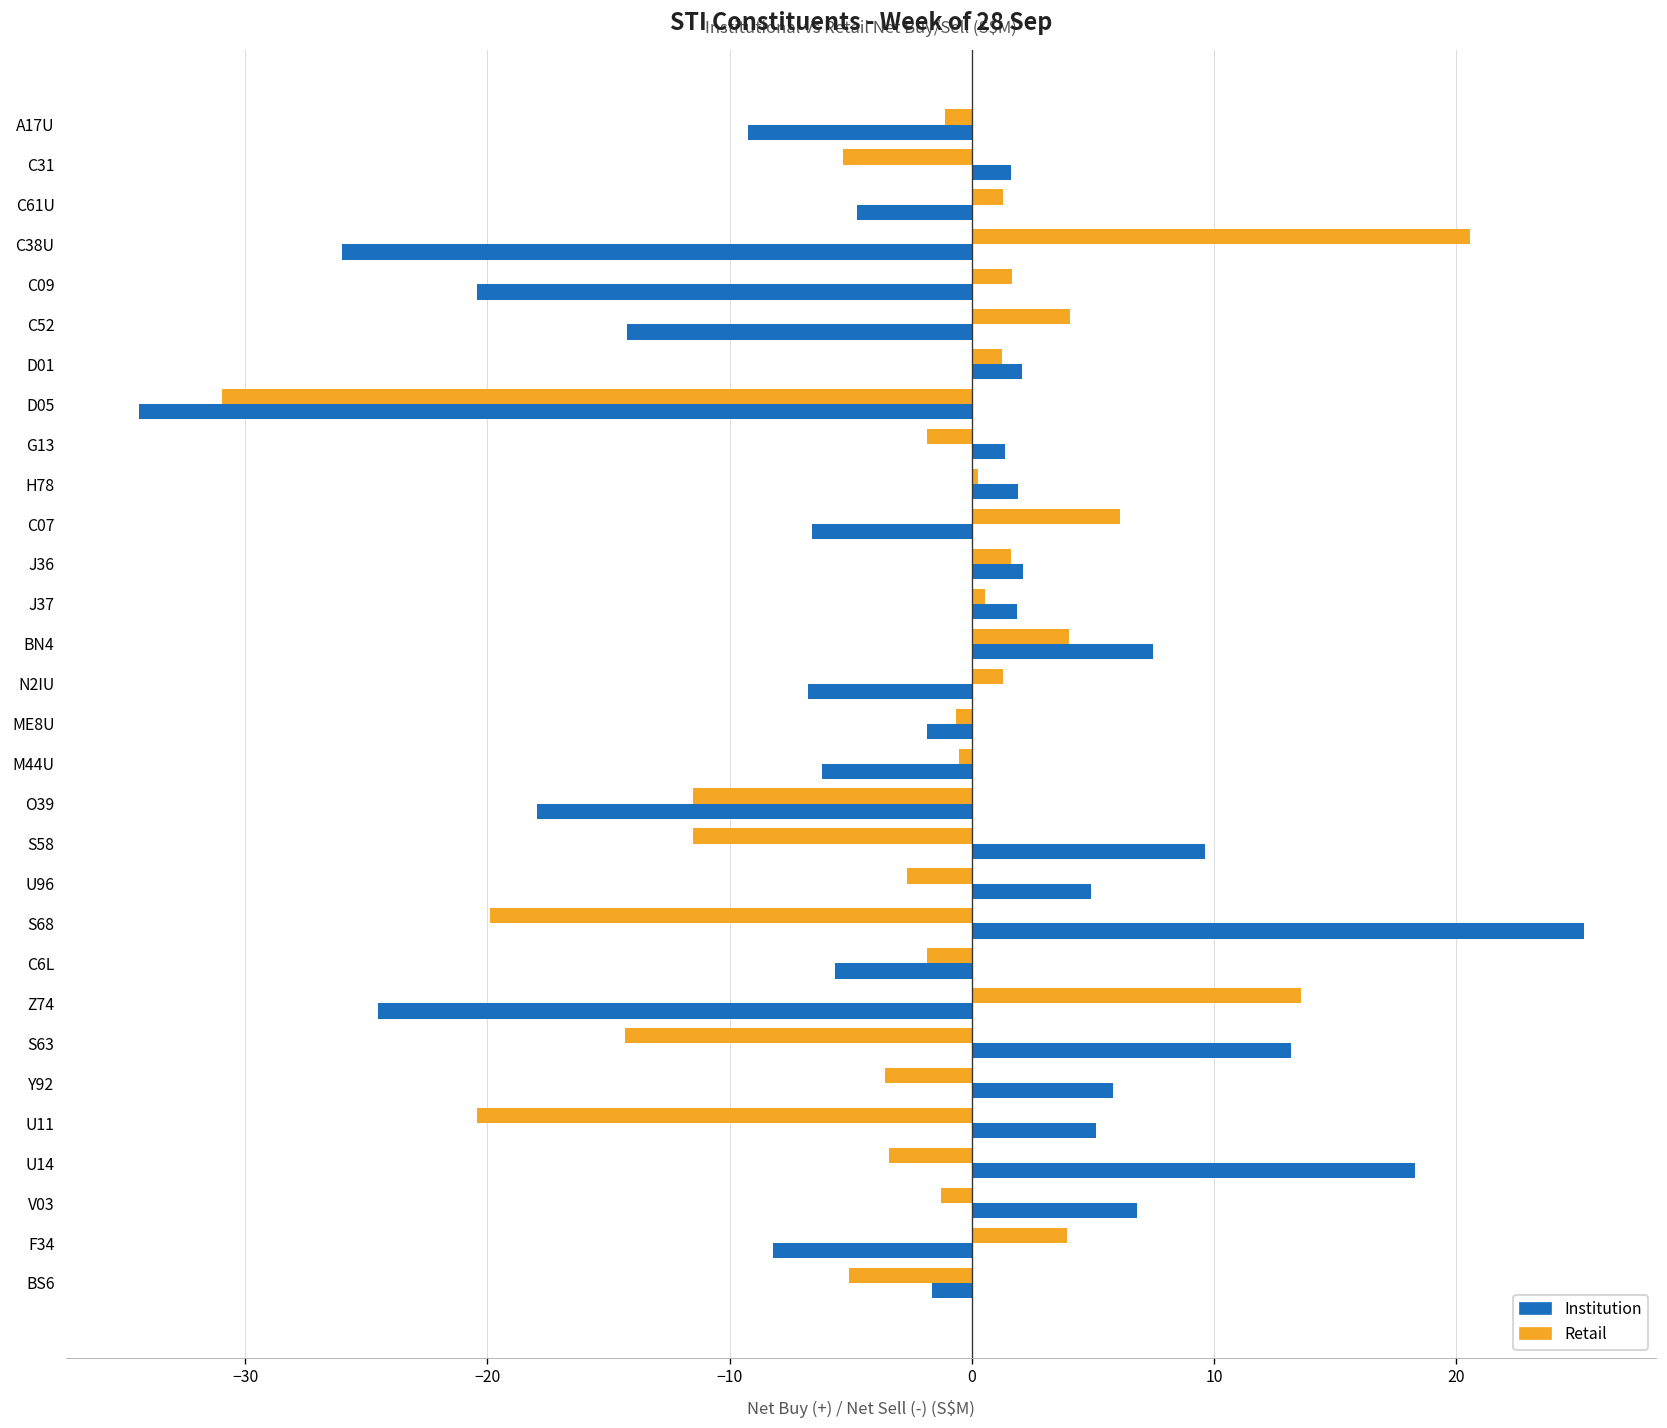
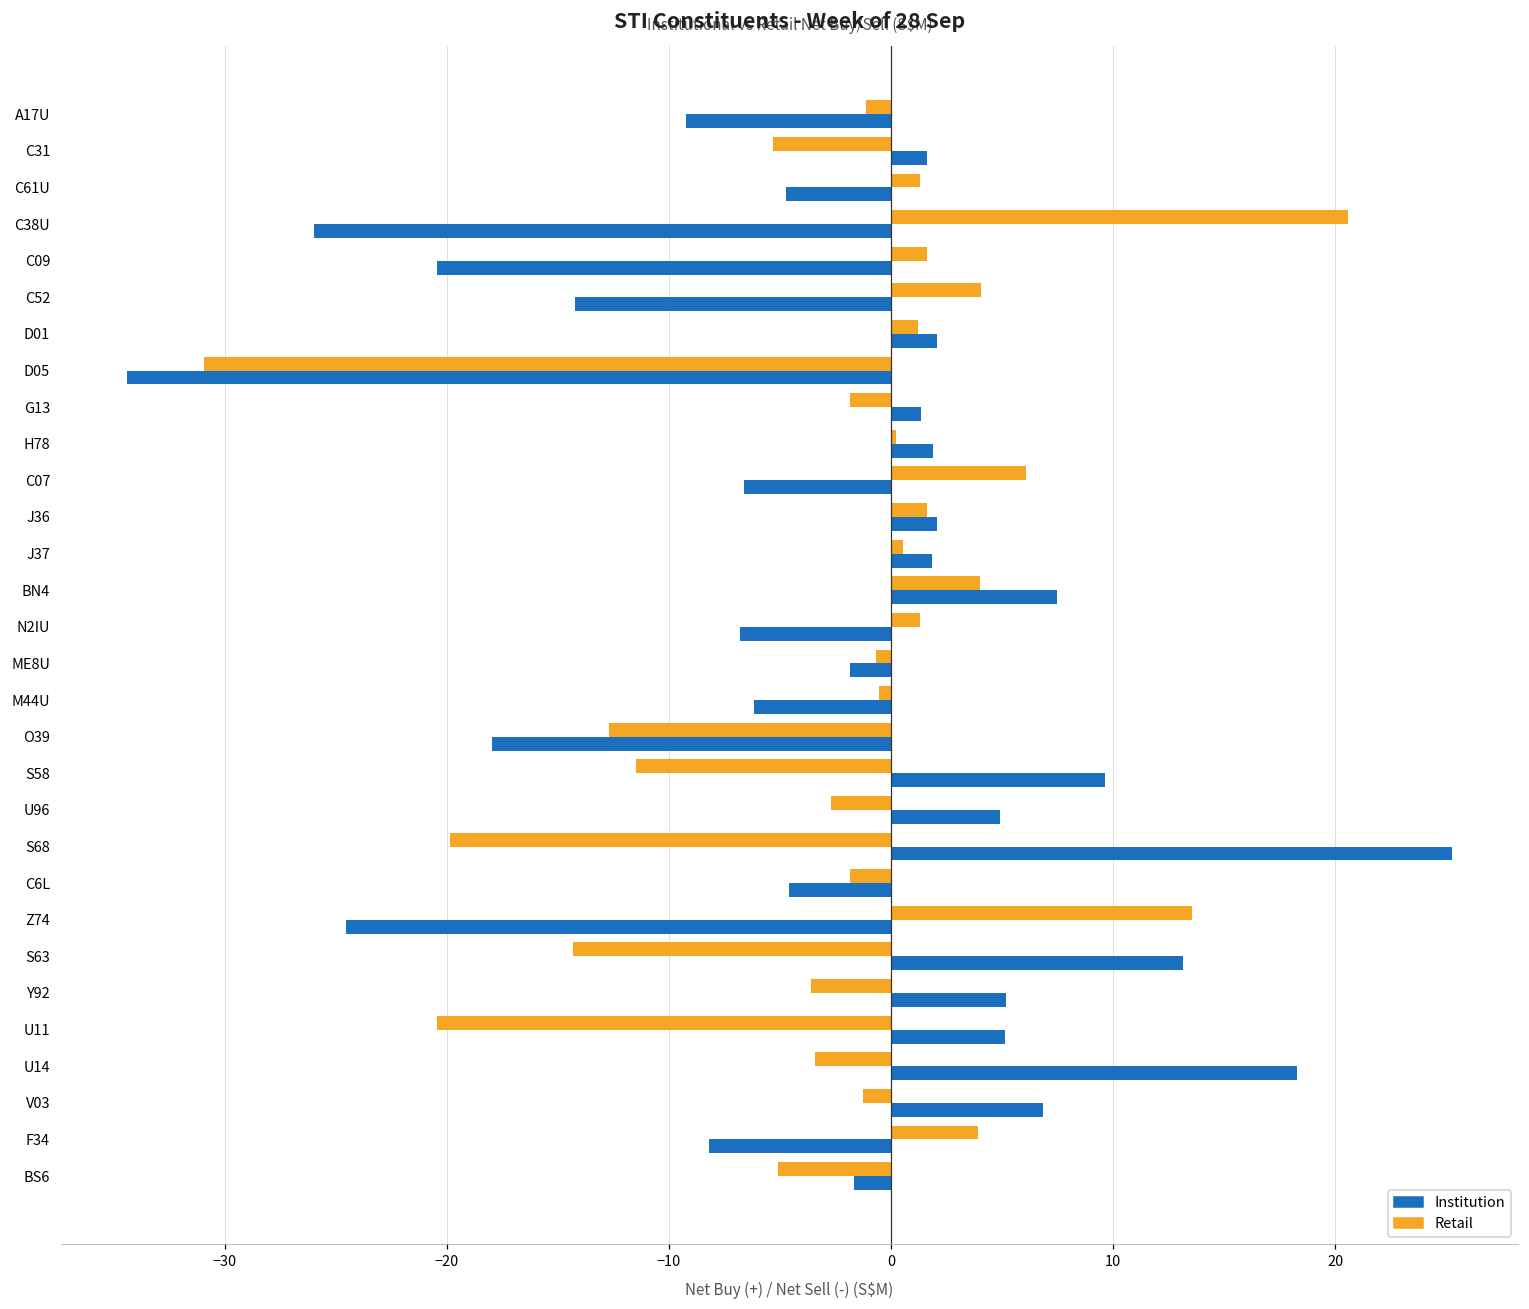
Retail, O39: -11.5 -> -12.7
Institution, C6L: -5.7 -> -4.6
Institution, Y92: 5.8 -> 5.2
